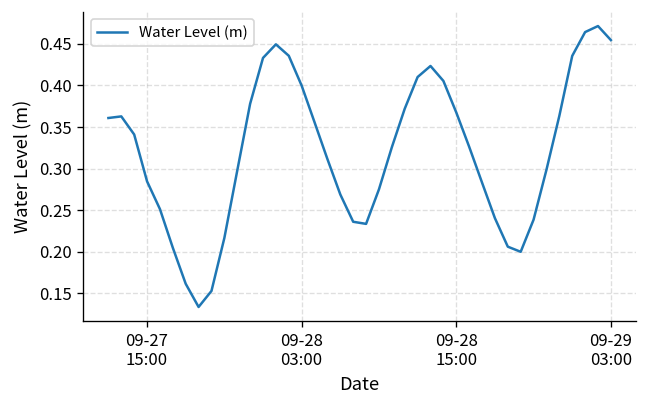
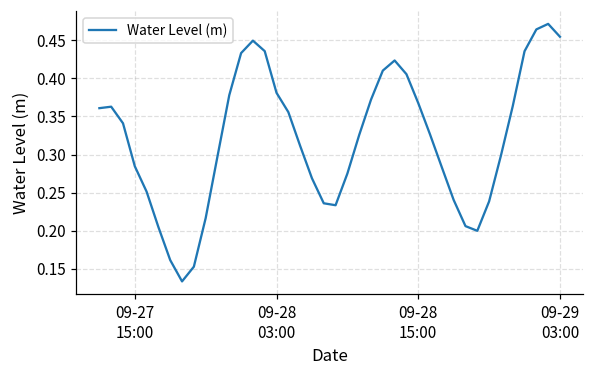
09-28 03:00: 0.40 -> 0.38
